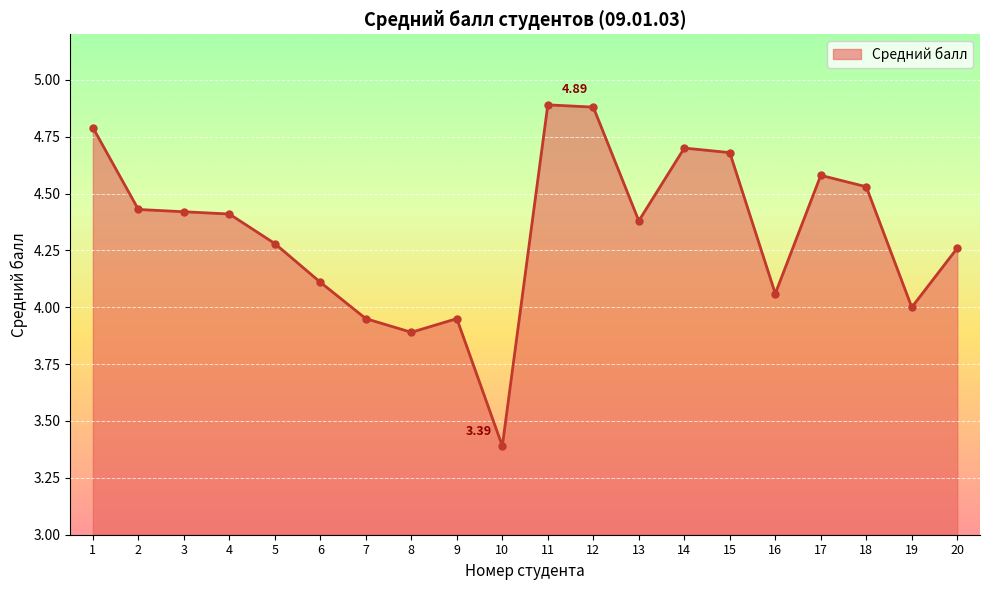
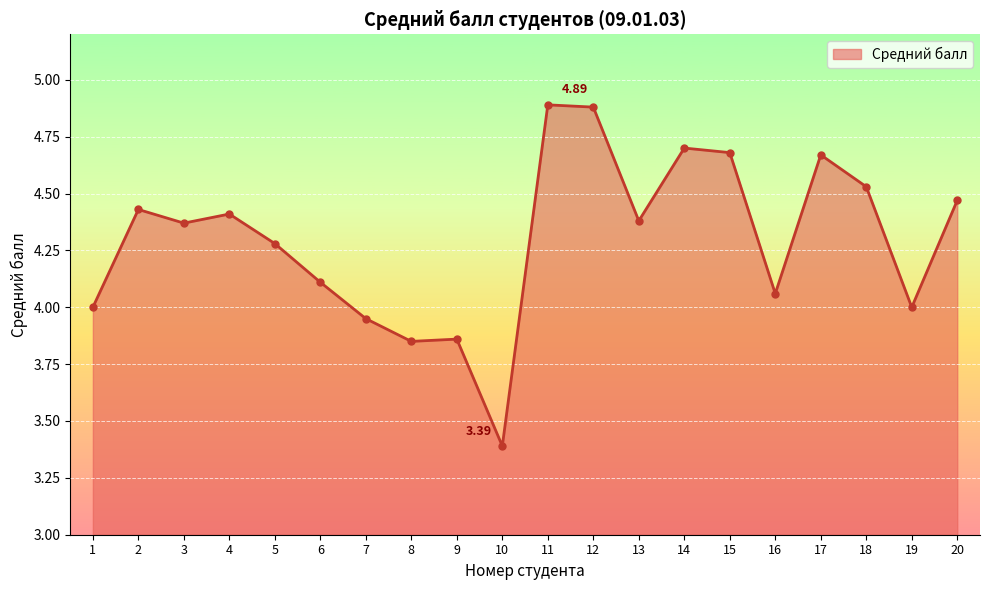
1: 4.79 -> 4.00
3: 4.42 -> 4.37
8: 3.89 -> 3.85
9: 3.95 -> 3.86
17: 4.58 -> 4.67
20: 4.26 -> 4.47
